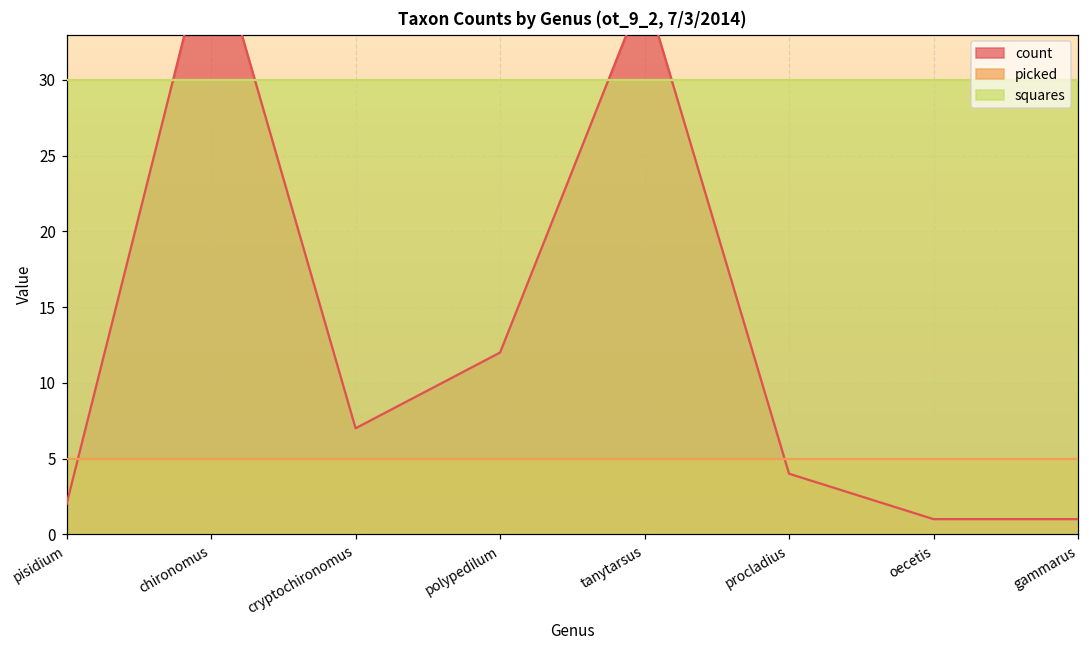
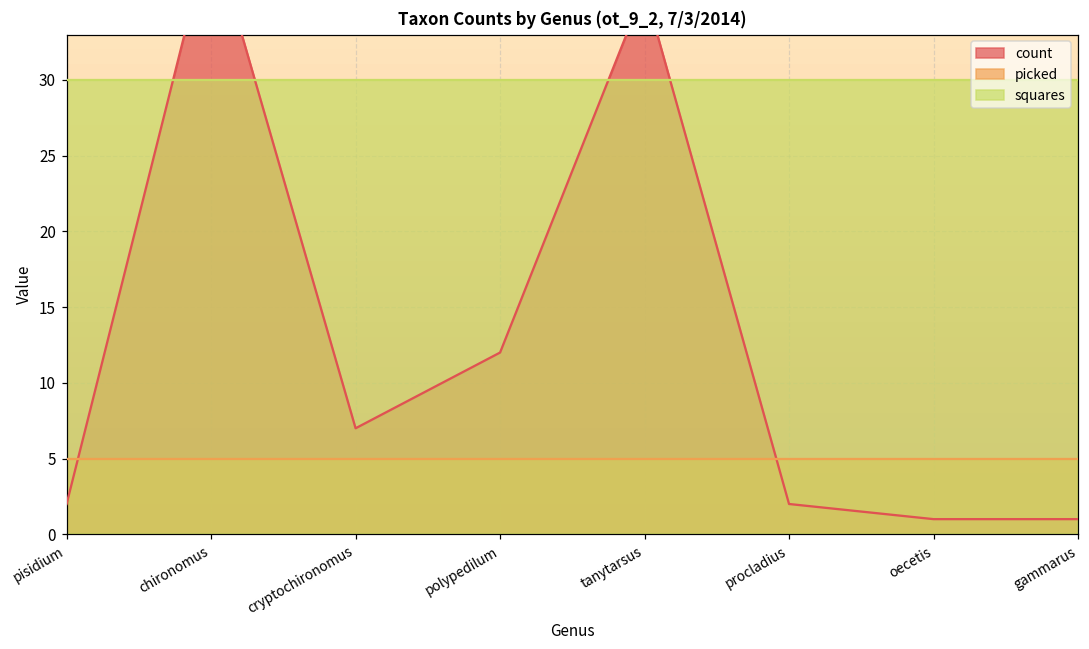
count, procladius: 4 -> 2
